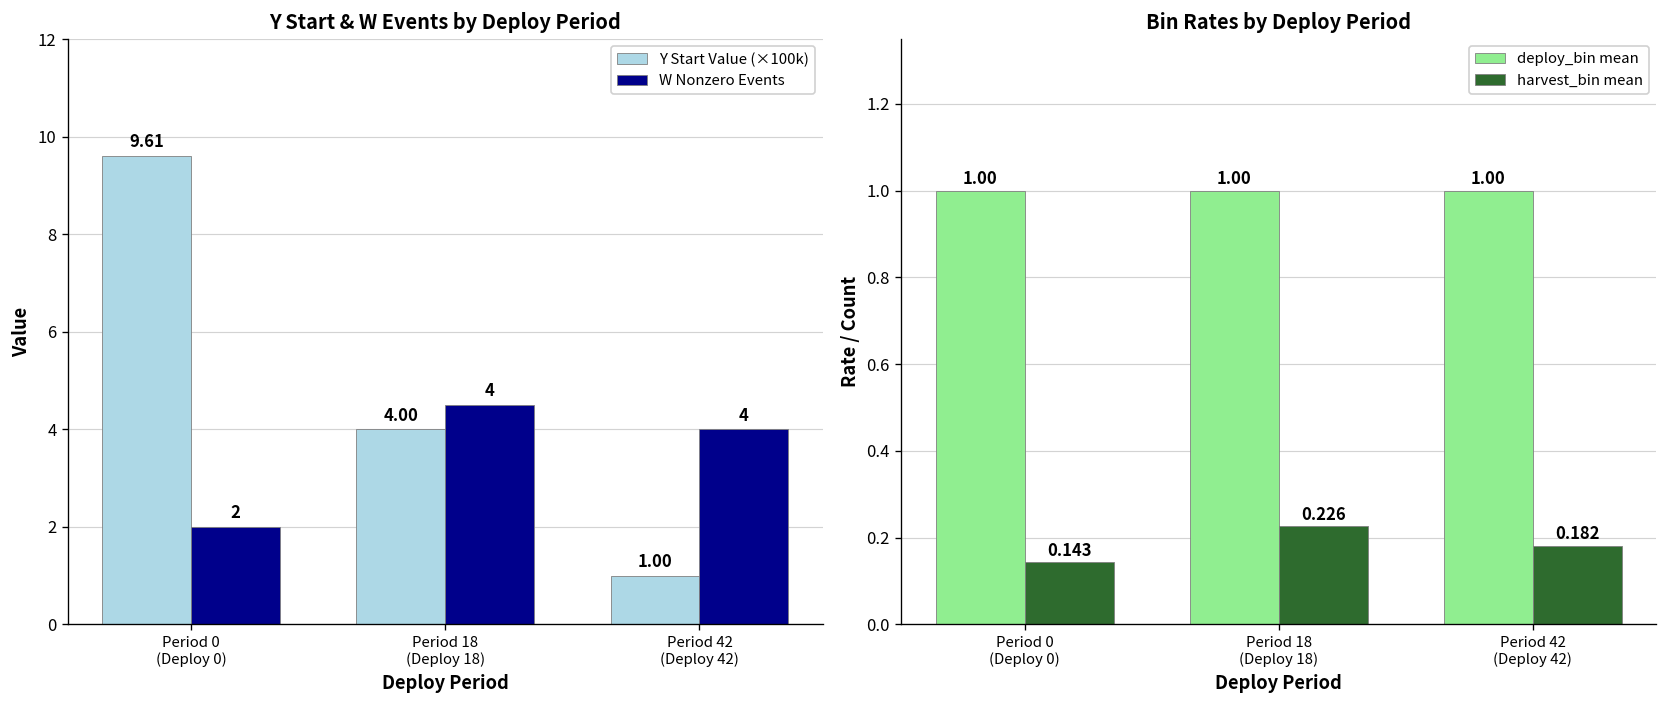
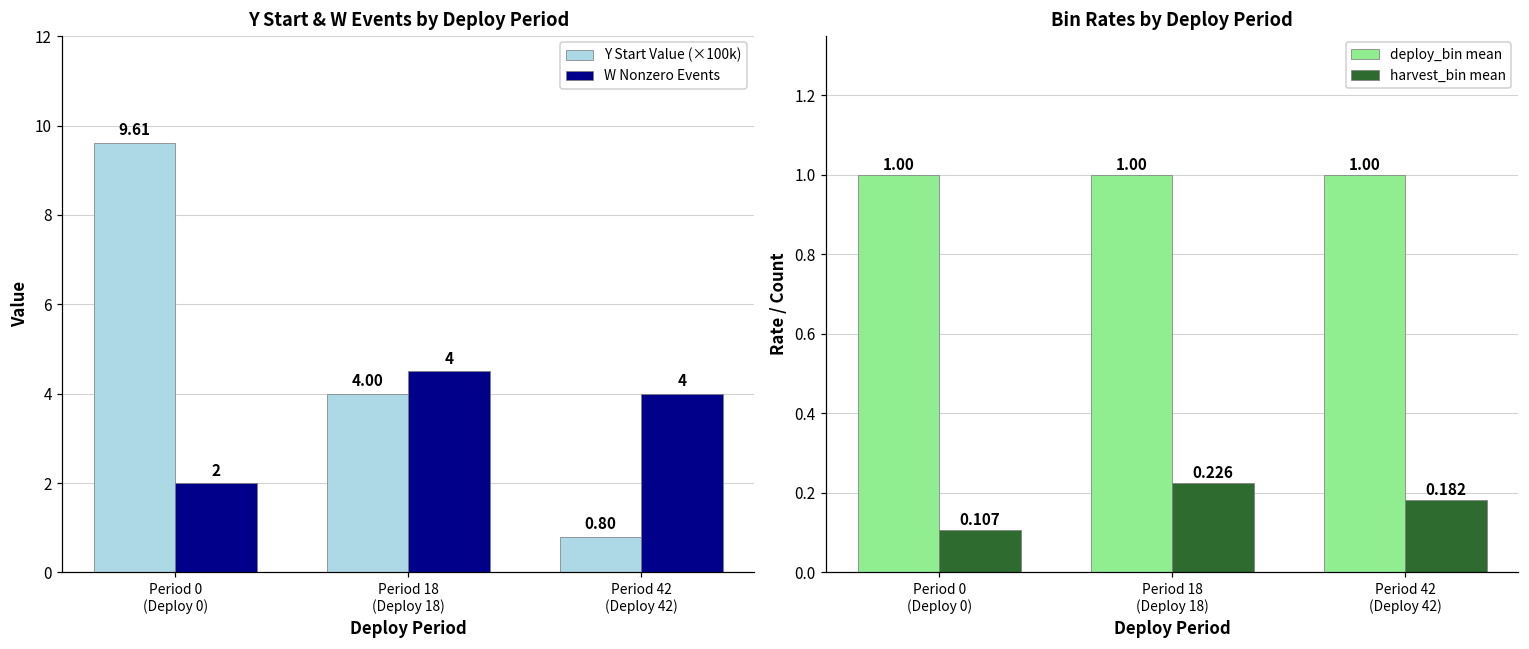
Y Start & W Events by Deploy Period, Y Start Value (×100k), Period 42 (Deploy 42): 1.00 -> 0.80
Bin Rates by Deploy Period, harvest_bin mean, Period 0 (Deploy 0): 0.143 -> 0.107
